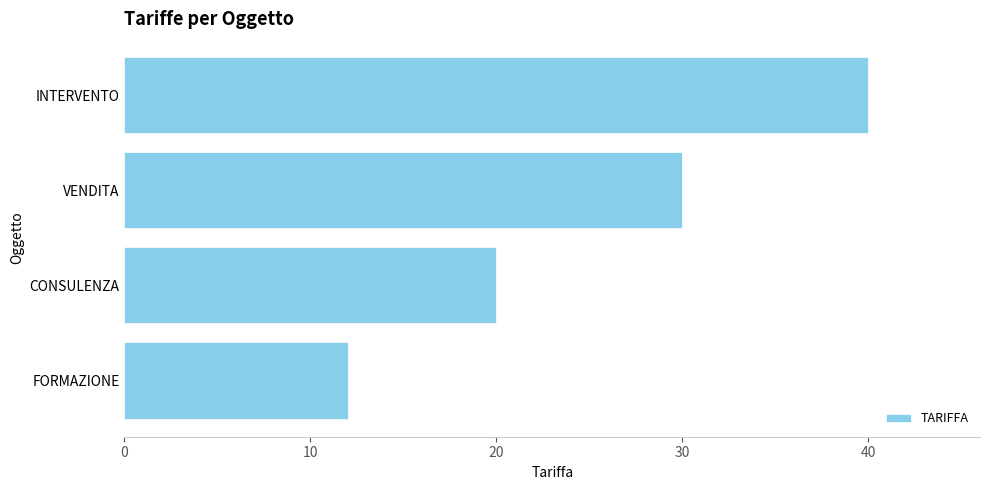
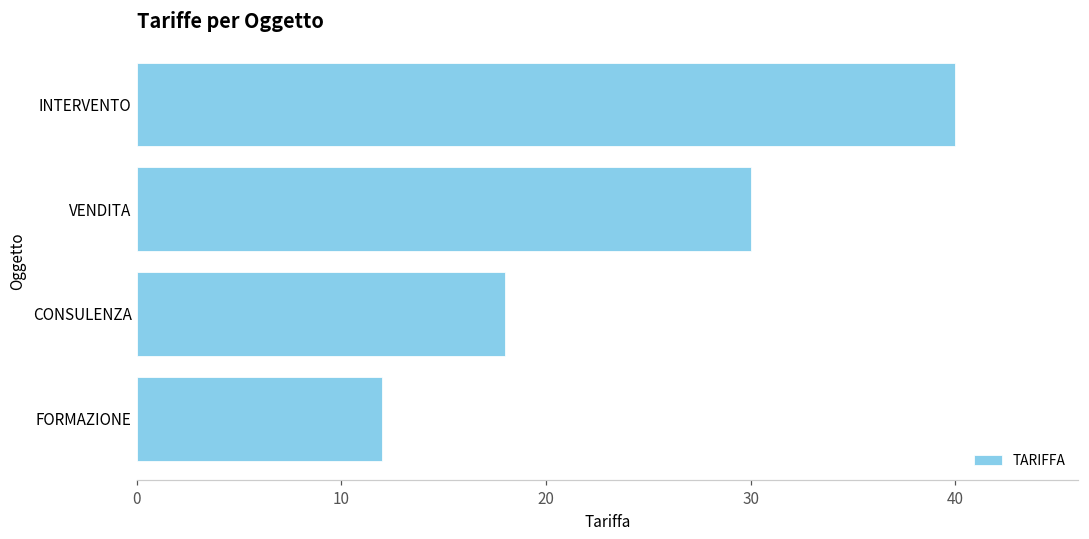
CONSULENZA: 20 -> 18
